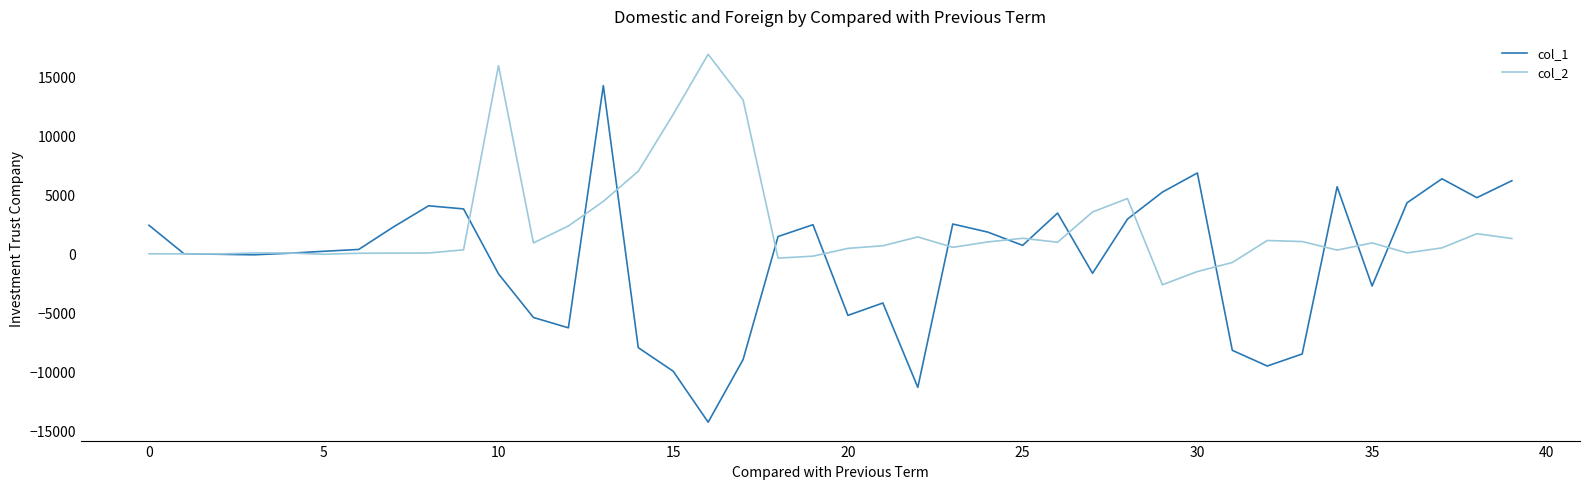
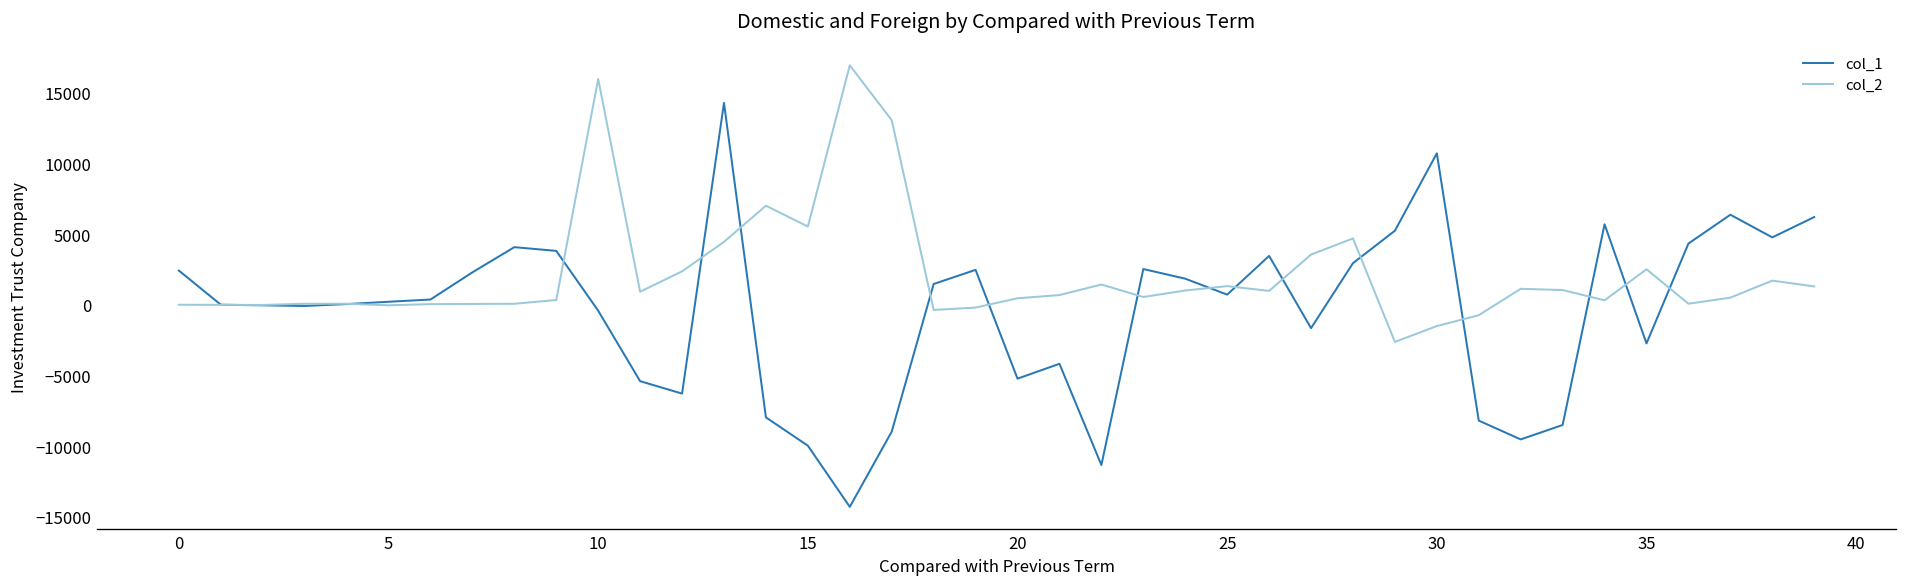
col_1, 10: -1700 -> -400
col_2, 15: 11800 -> 5500
col_1, 30: 6900 -> 10700
col_2, 35: 900 -> 2500
